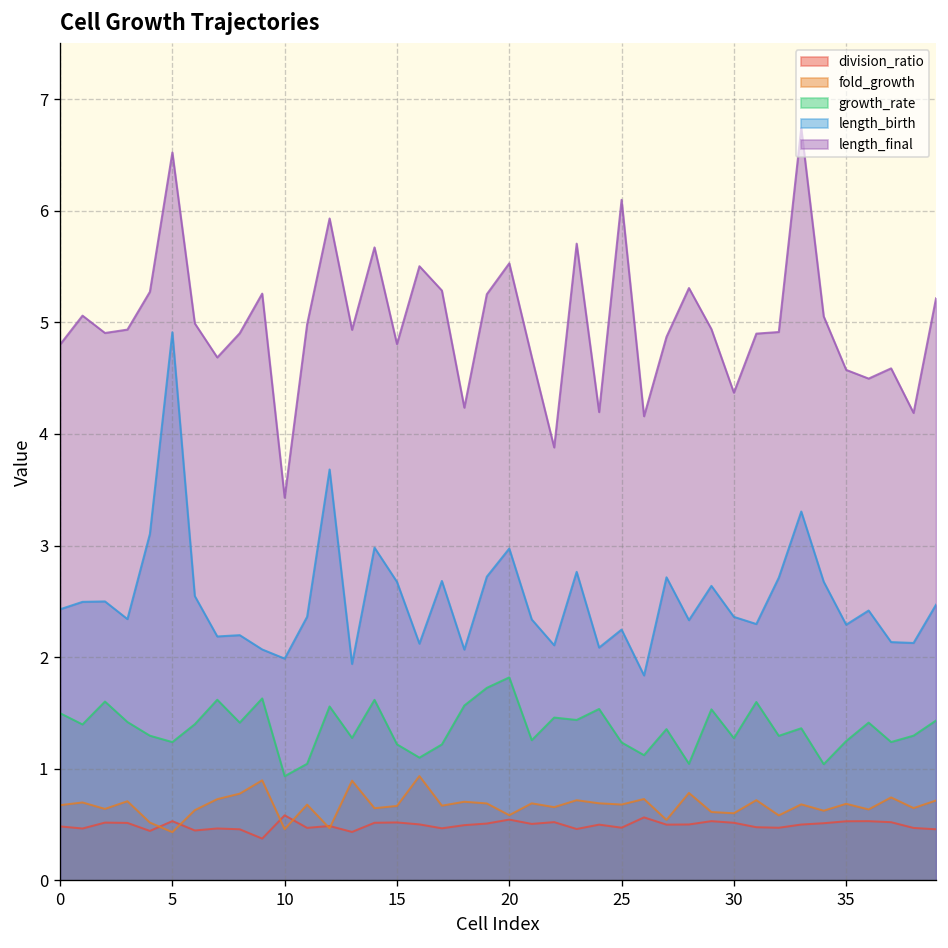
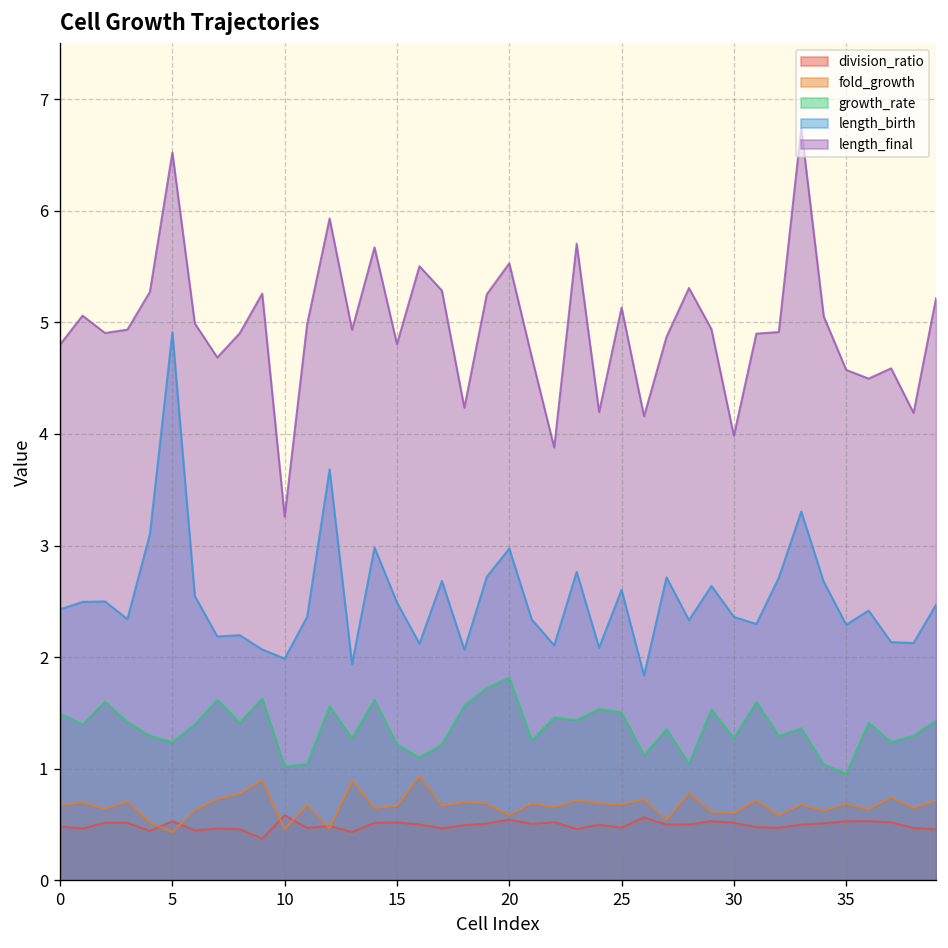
growth_rate, 10: 0.9 -> 1.0
length_final, 10: 3.4 -> 3.3
length_birth, 15: 2.7 -> 2.5
growth_rate, 25: 1.2 -> 1.5
length_birth, 25: 2.2 -> 2.6
length_final, 25: 6.1 -> 5.1
length_final, 30: 4.4 -> 4.0
growth_rate, 35: 1.2 -> 1.0
